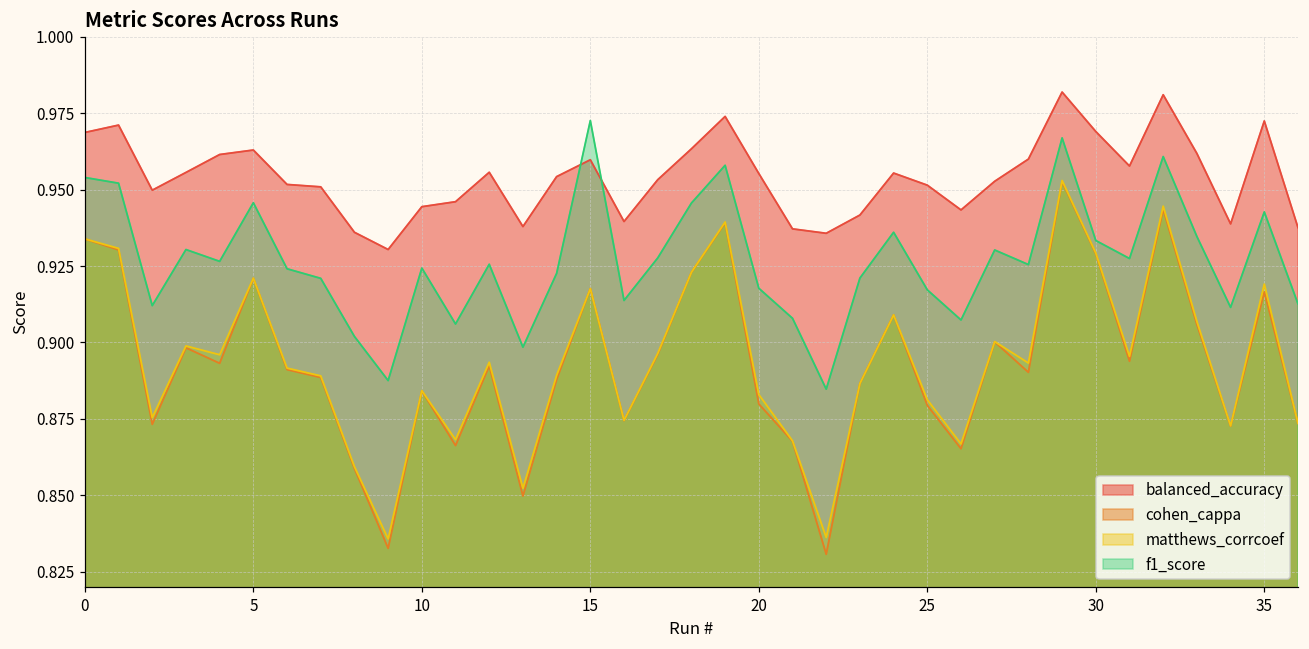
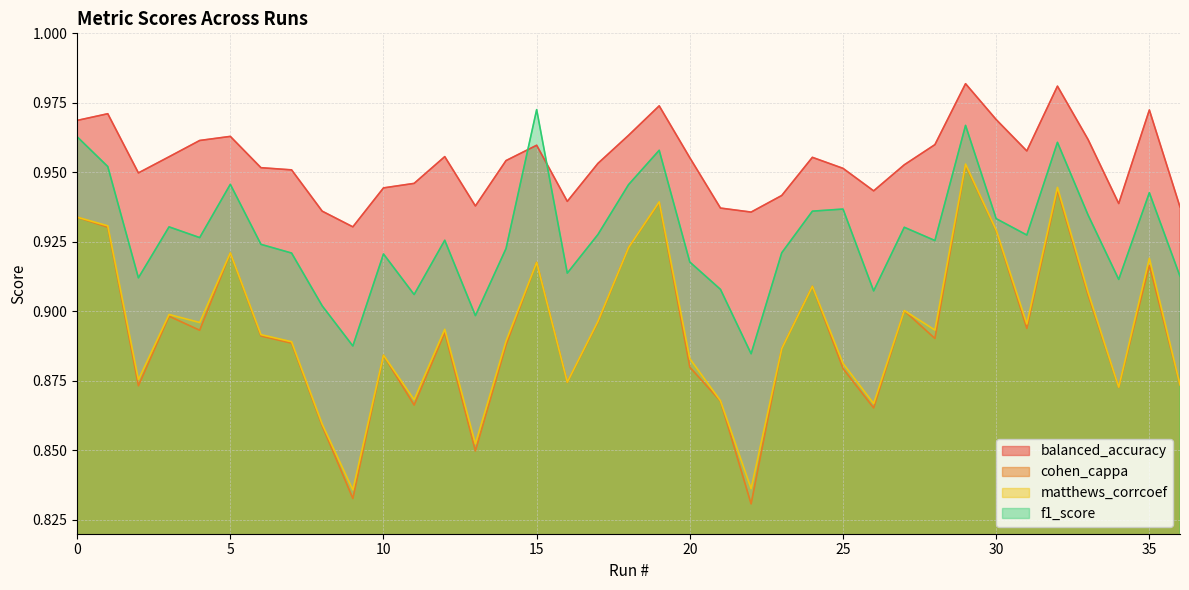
f1_score, 0: 0.954 -> 0.963
f1_score, 10: 0.924 -> 0.921
f1_score, 25: 0.917 -> 0.937
